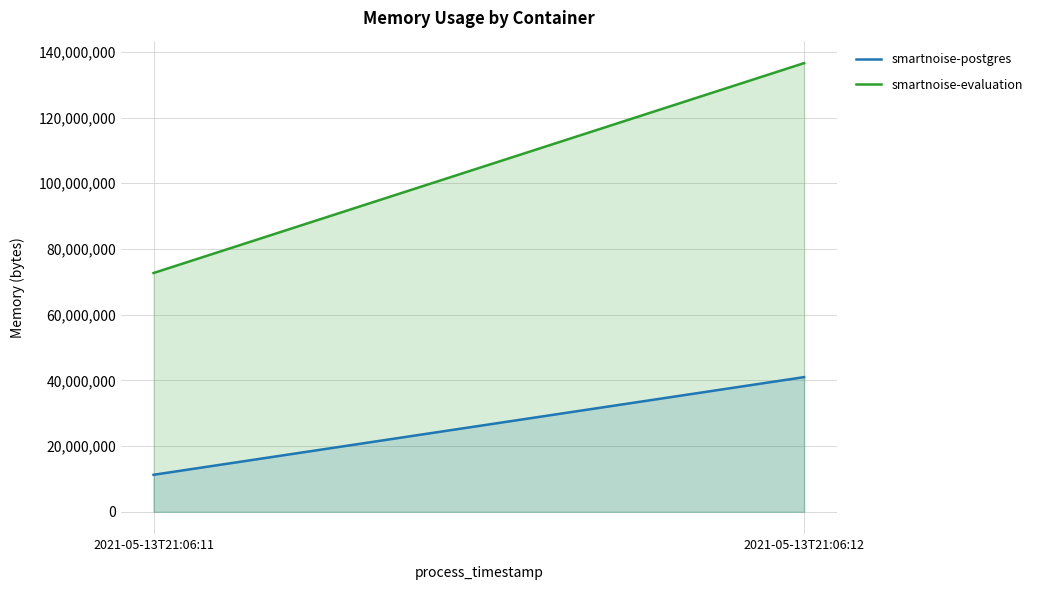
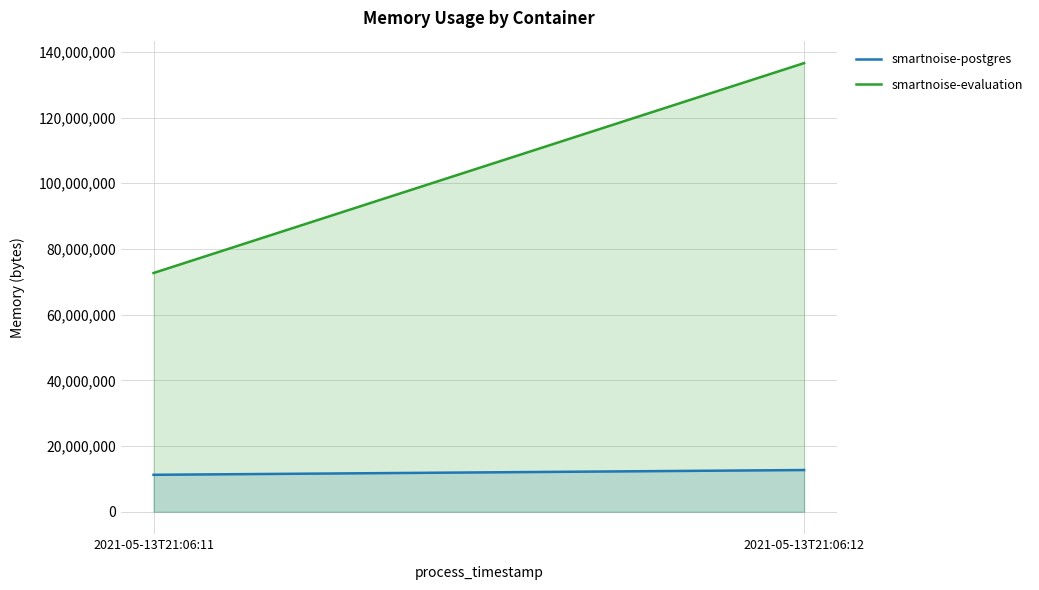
smartnoise-postgres, 2021-05-13T21:06:12: 41,000,000 -> 13,000,000
